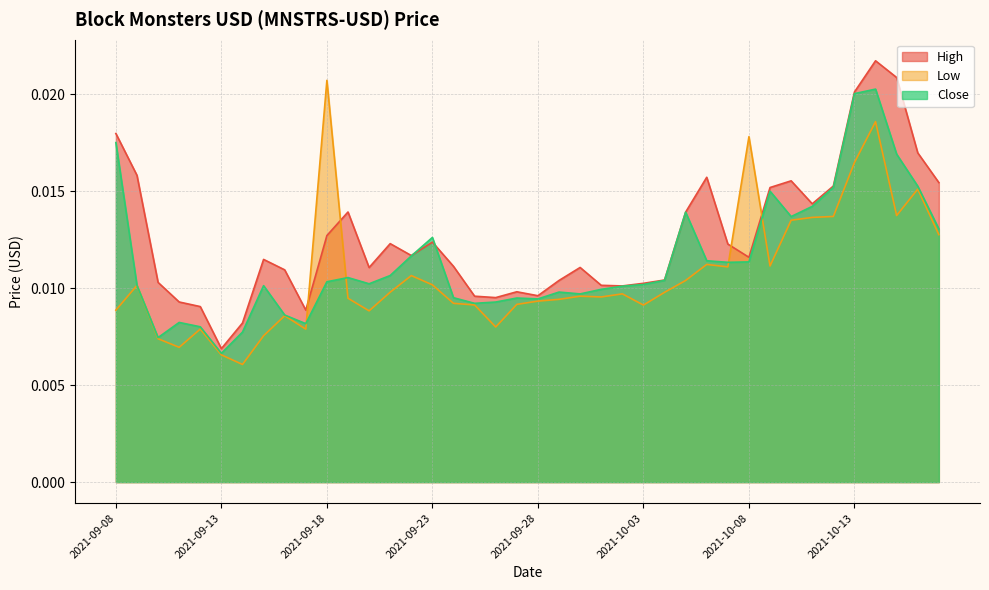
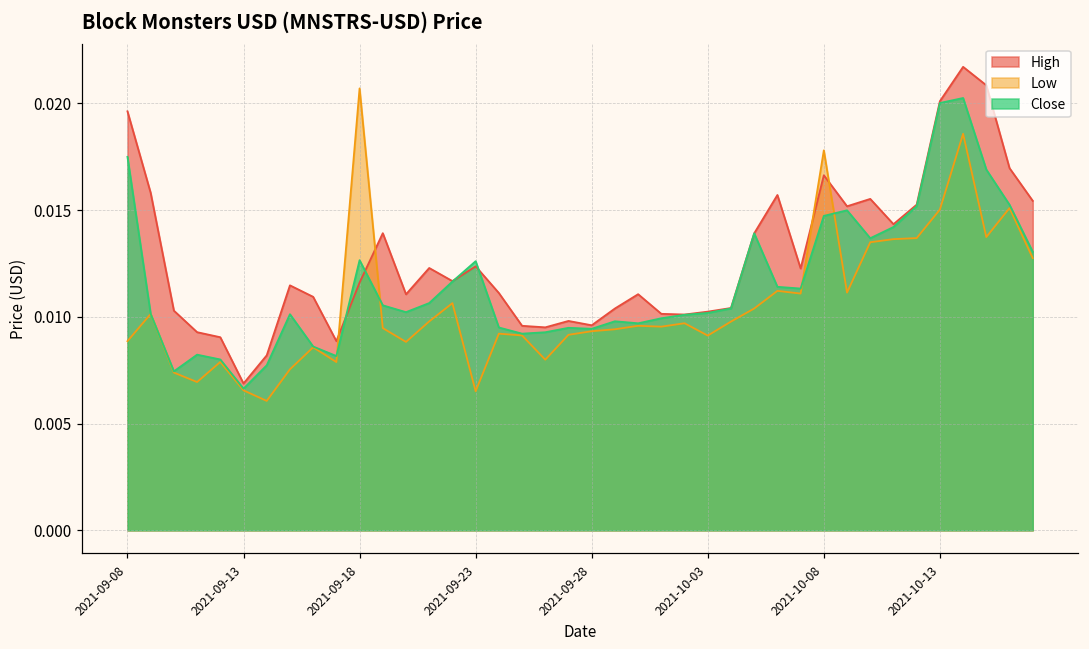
High, 2021-09-08: 0.0180 -> 0.0196
High, 2021-09-18: 0.0127 -> 0.0116
Close, 2021-09-18: 0.0103 -> 0.0127
Low, 2021-09-23: 0.0102 -> 0.0065
High, 2021-10-08: 0.0116 -> 0.0166
Close, 2021-10-08: 0.0113 -> 0.0147
Low, 2021-10-13: 0.0165 -> 0.0150
